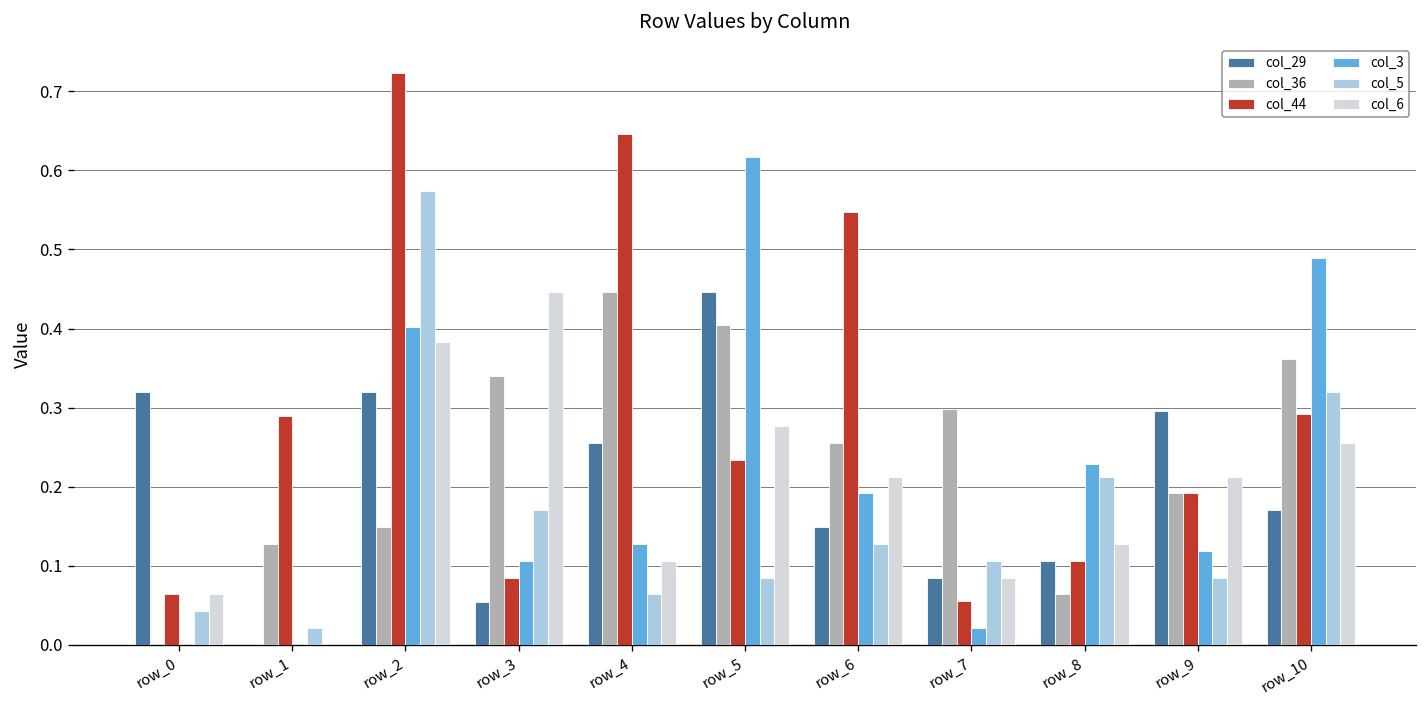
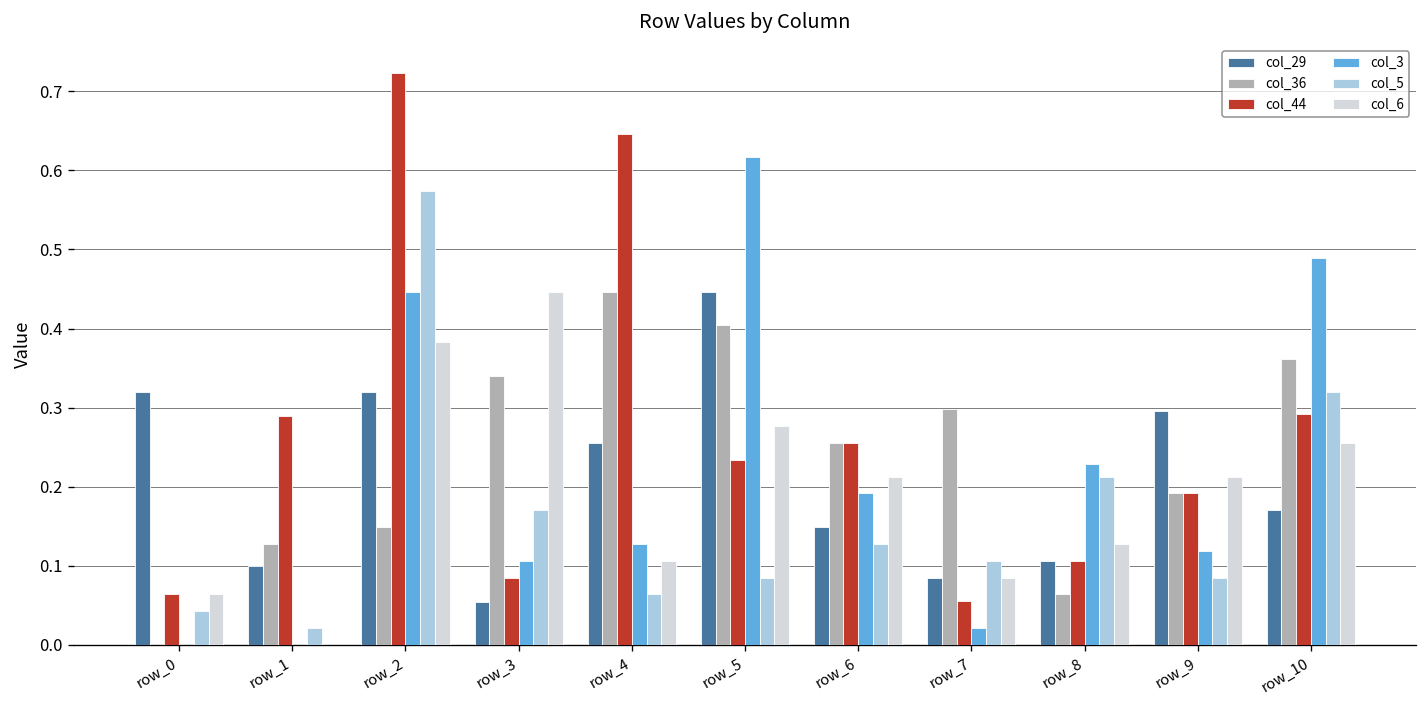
col_29, row_1: 0.0 -> 0.1
col_3, row_2: 0.40 -> 0.45
col_44, row_6: 0.55 -> 0.26
